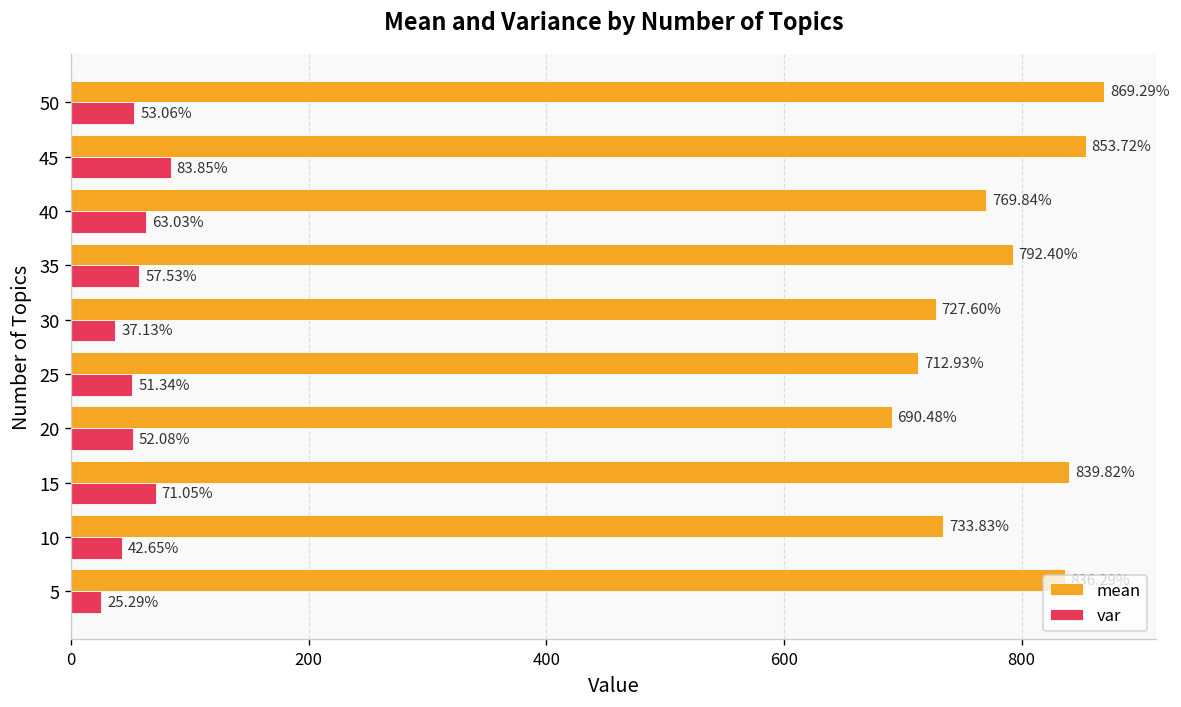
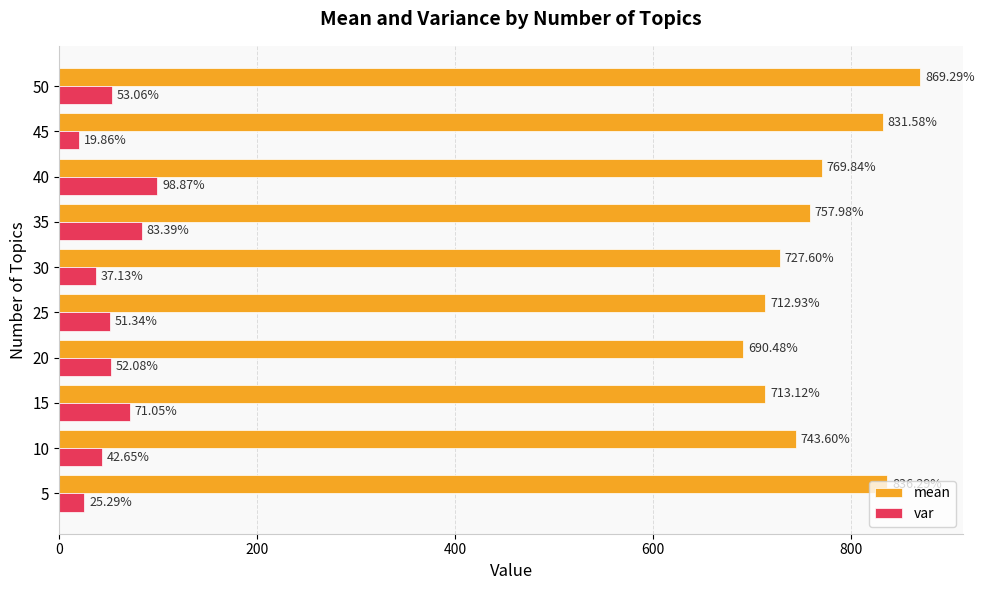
mean, 45: 853.72% -> 831.58%
var, 45: 83.85% -> 19.86%
var, 40: 63.03% -> 98.87%
mean, 35: 792.40% -> 757.98%
var, 35: 57.53% -> 83.39%
mean, 15: 839.82% -> 713.12%
mean, 10: 733.83% -> 743.60%
